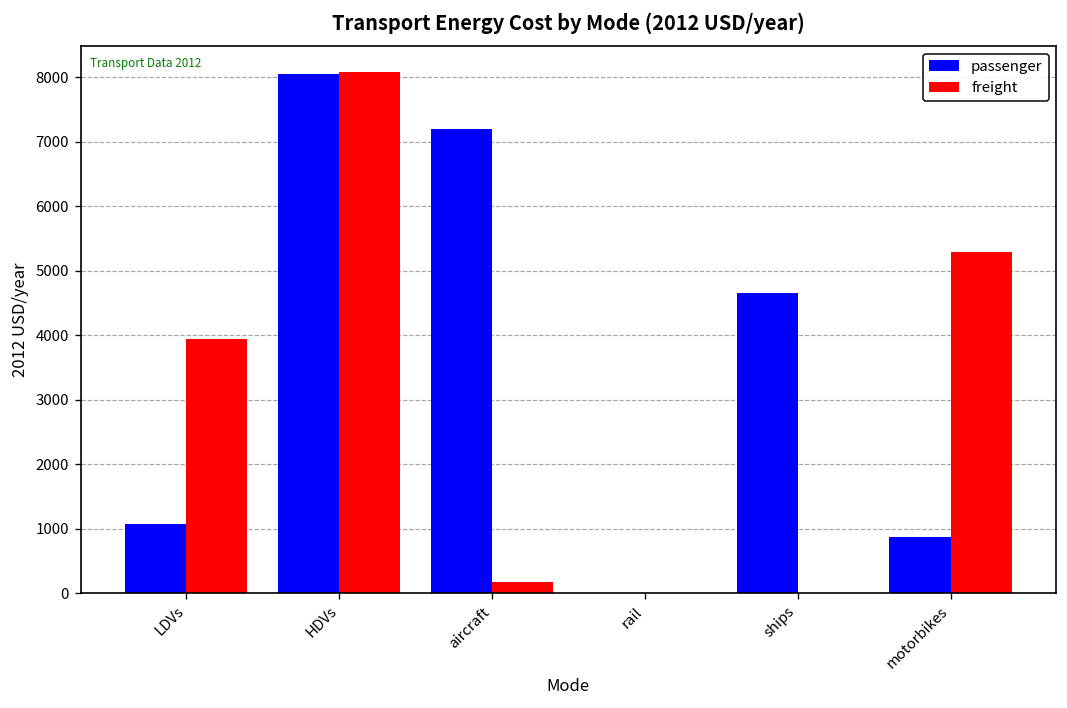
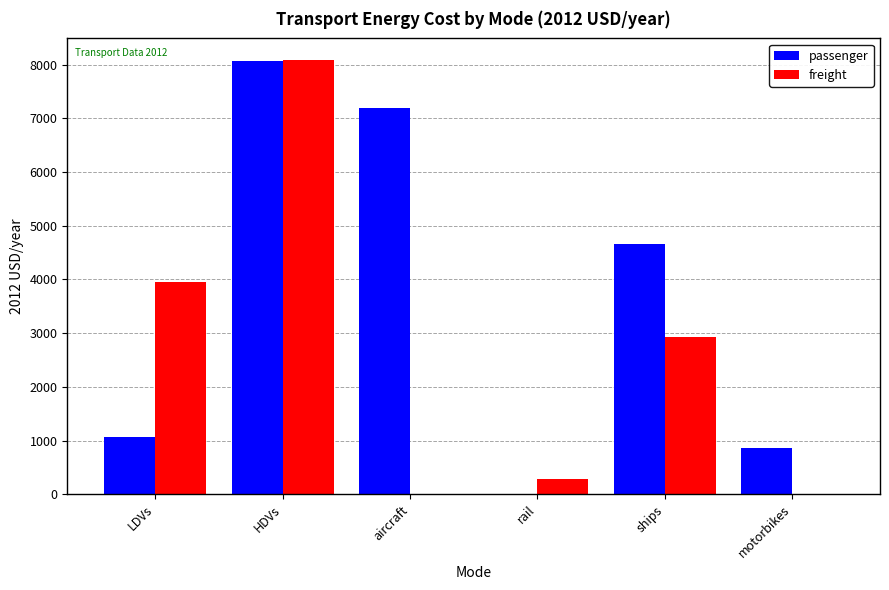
freight, aircraft: 200 -> 0
freight, rail: 0 -> 300
freight, ships: 0 -> 2900
freight, motorbikes: 5300 -> 0
